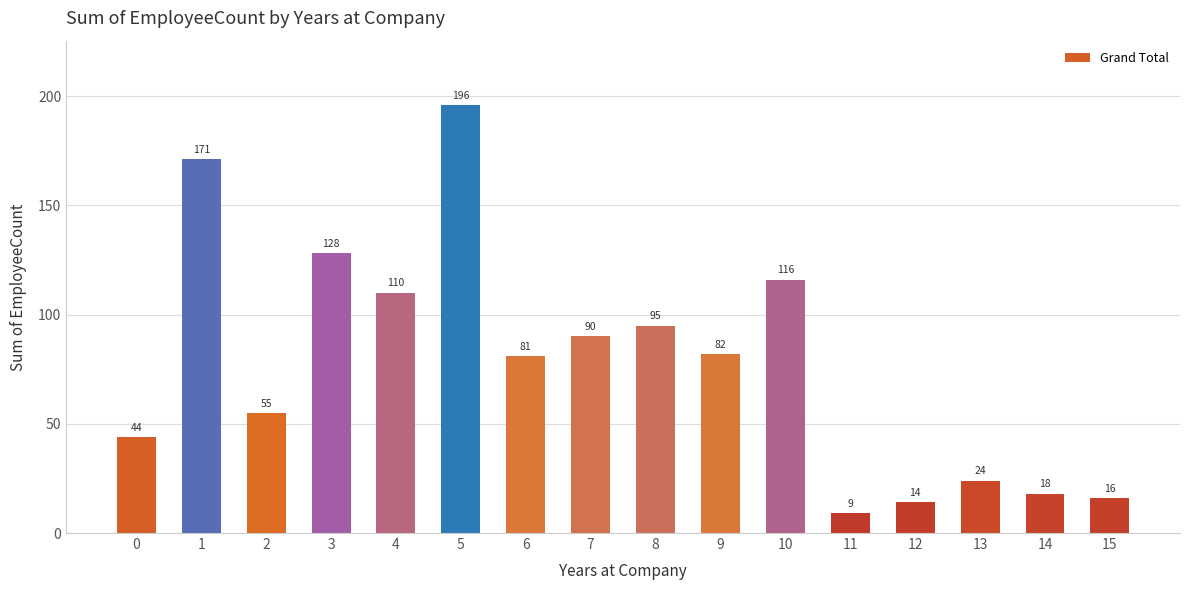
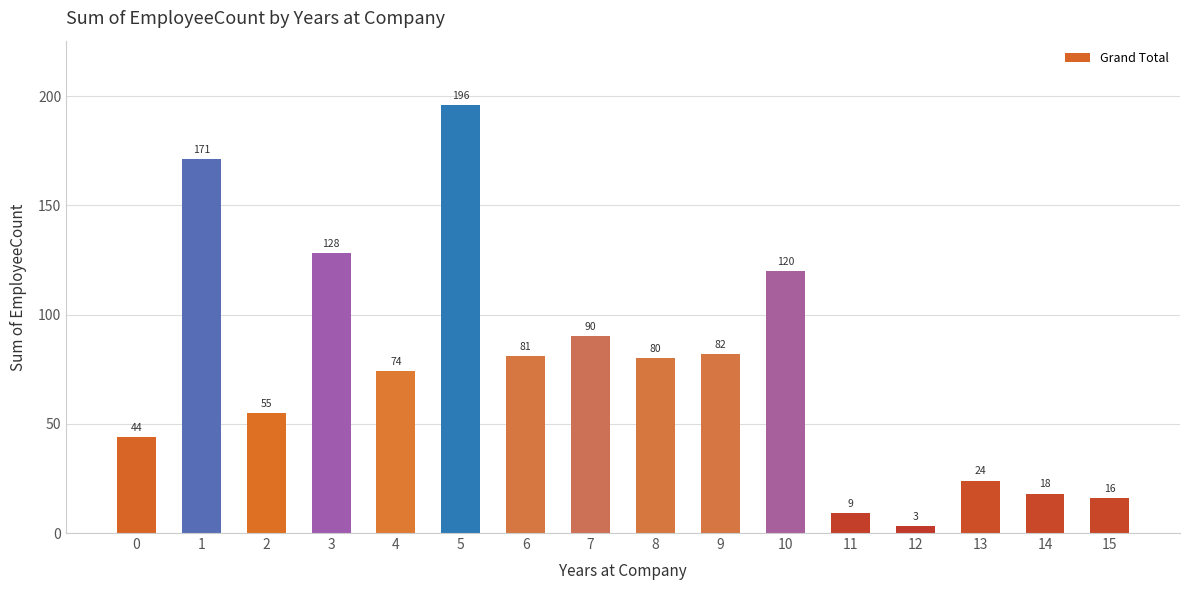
4: 110 -> 74
8: 95 -> 80
10: 116 -> 120
12: 14 -> 3
